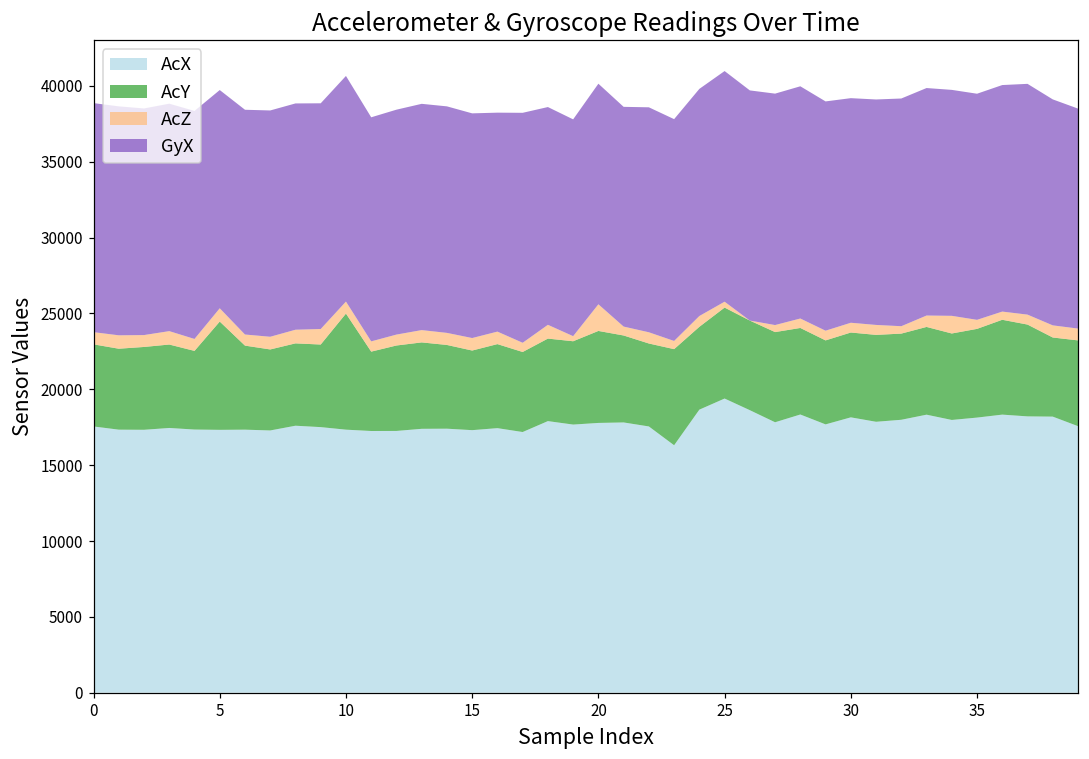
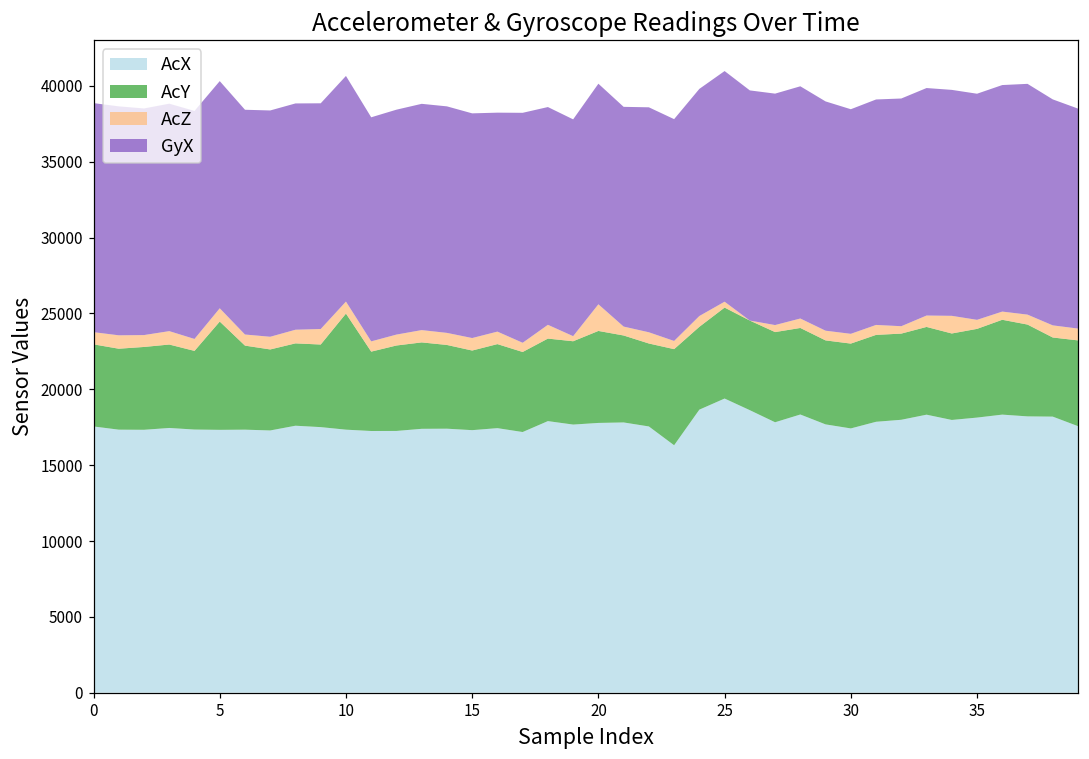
GyX, 5: 14400 -> 15000
AcX, 30: 18200 -> 17400
